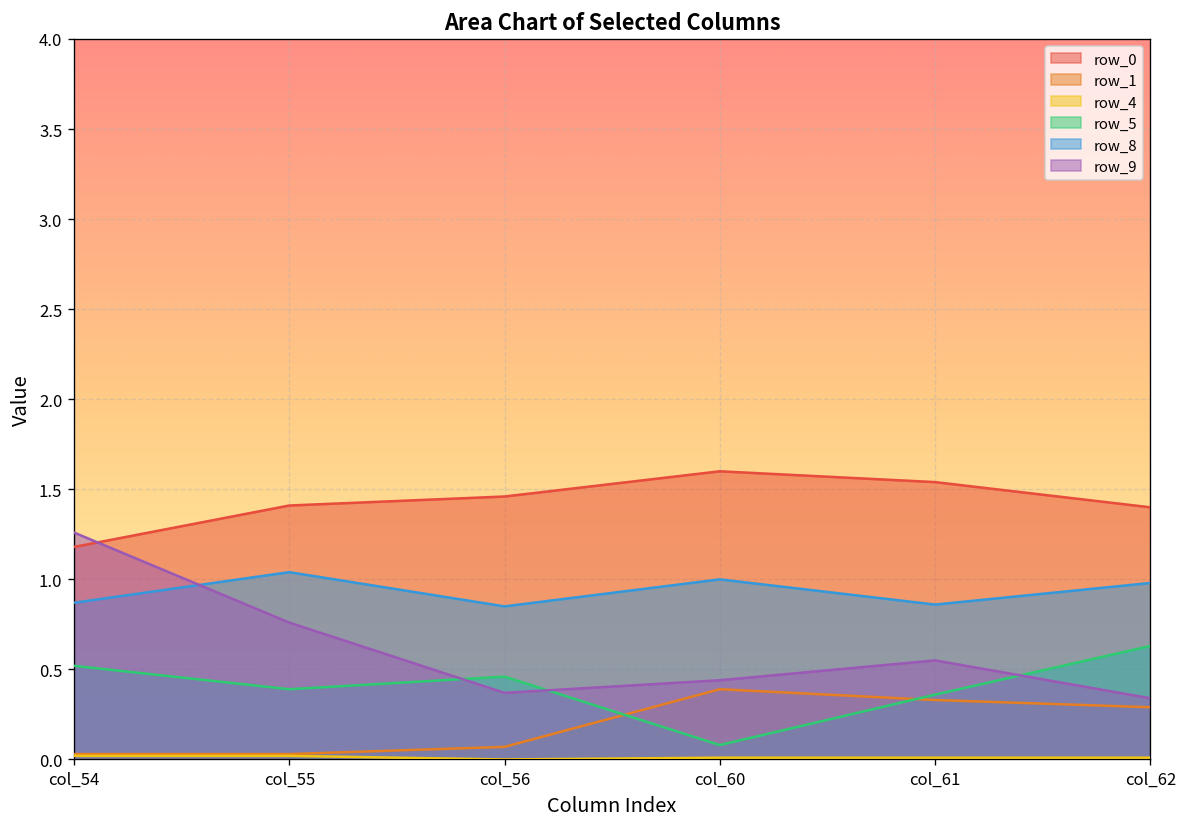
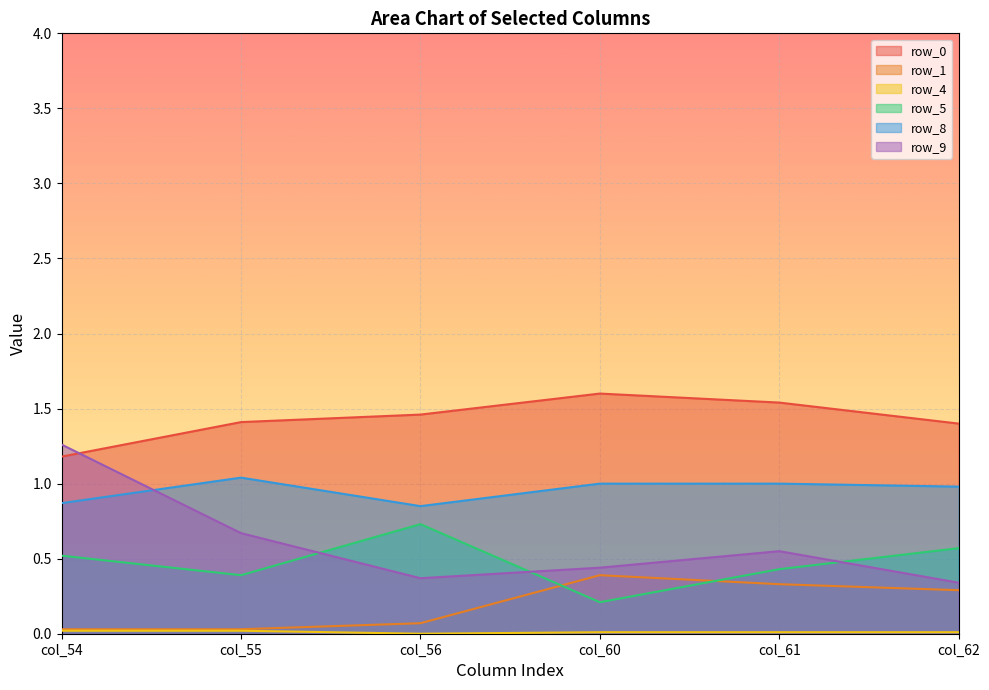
row_9, col_55: 0.76 -> 0.67
row_5, col_56: 0.46 -> 0.73
row_5, col_60: 0.08 -> 0.21
row_5, col_61: 0.36 -> 0.43
row_8, col_61: 0.86 -> 1.00
row_5, col_62: 0.63 -> 0.57
